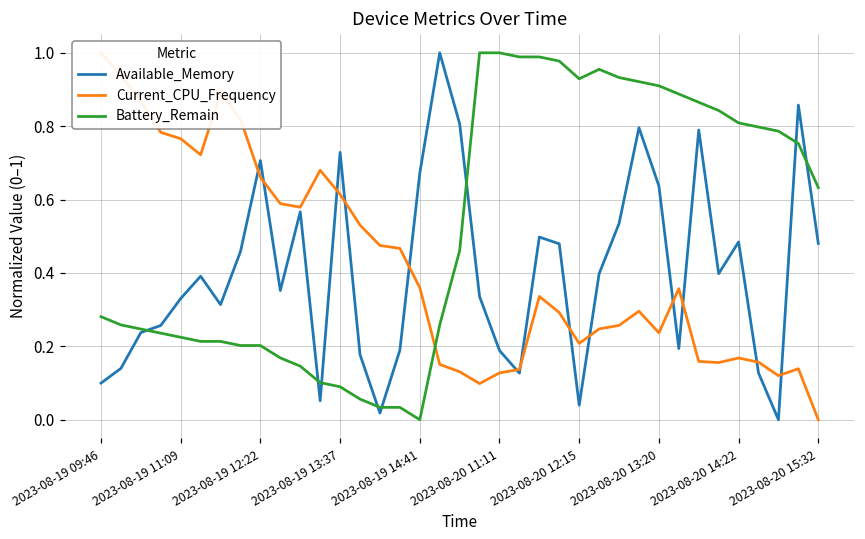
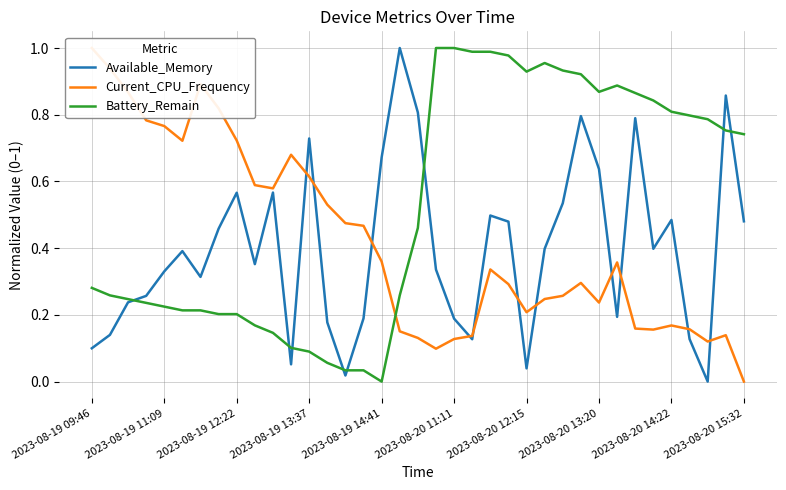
Available_Memory, 2023-08-19 12:22: 0.71 -> 0.57
Current_CPU_Frequency, 2023-08-19 12:22: 0.66 -> 0.72
Battery_Remain, 2023-08-20 13:20: 0.91 -> 0.87
Battery_Remain, 2023-08-20 15:32: 0.63 -> 0.74
